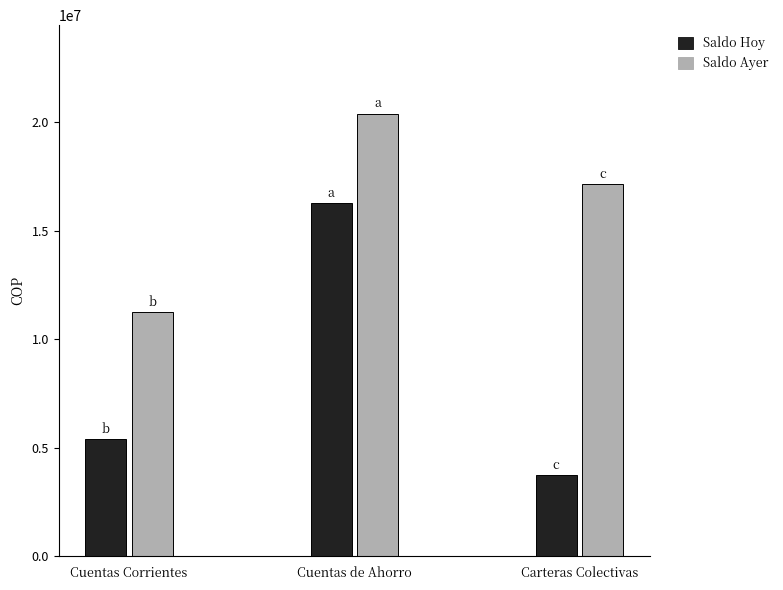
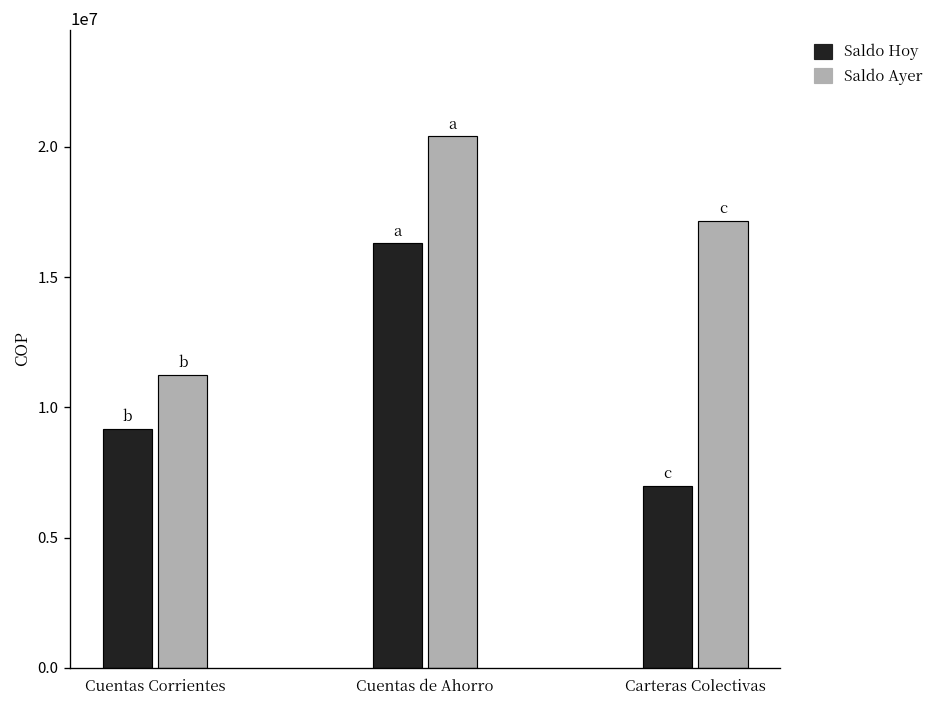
Saldo Hoy, Cuentas Corrientes: 5400000 -> 9200000
Saldo Hoy, Carteras Colectivas: 3700000 -> 7000000
